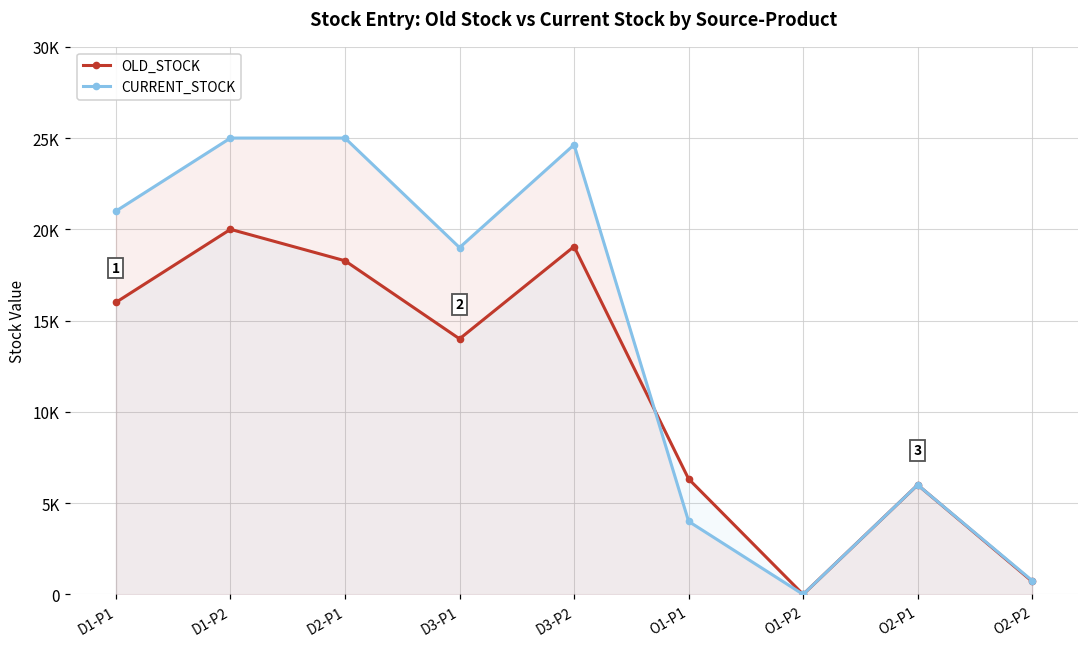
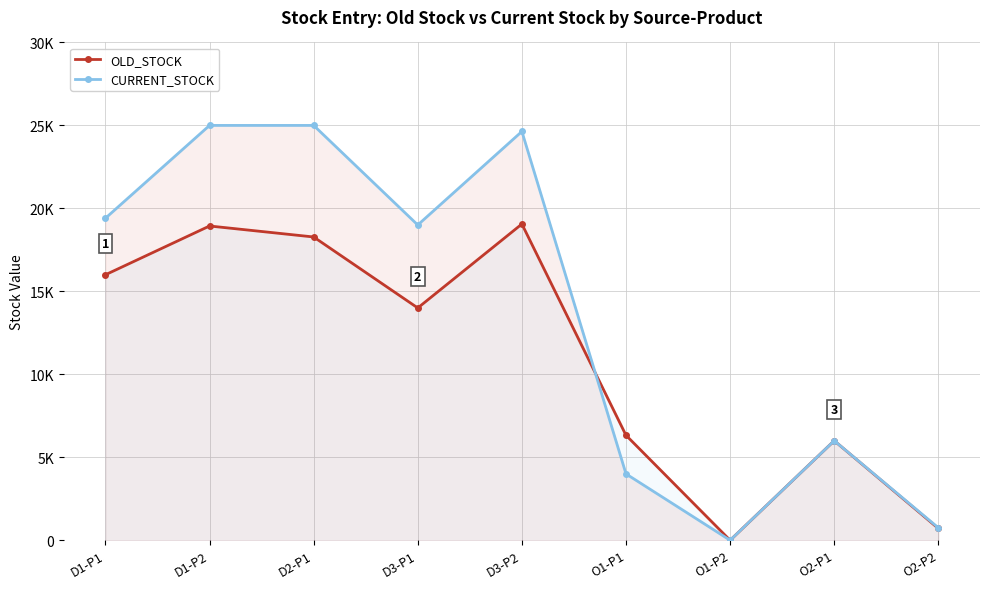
CURRENT_STOCK, D1-P1: 21000 -> 19400
OLD_STOCK, D1-P2: 20000 -> 18900
